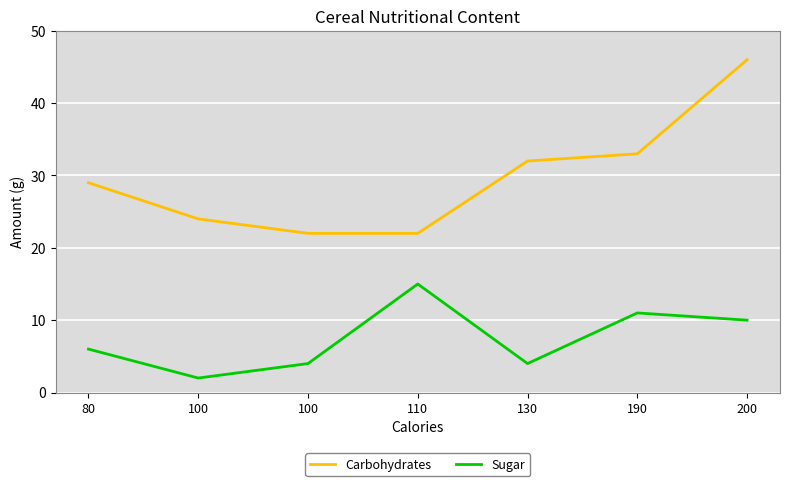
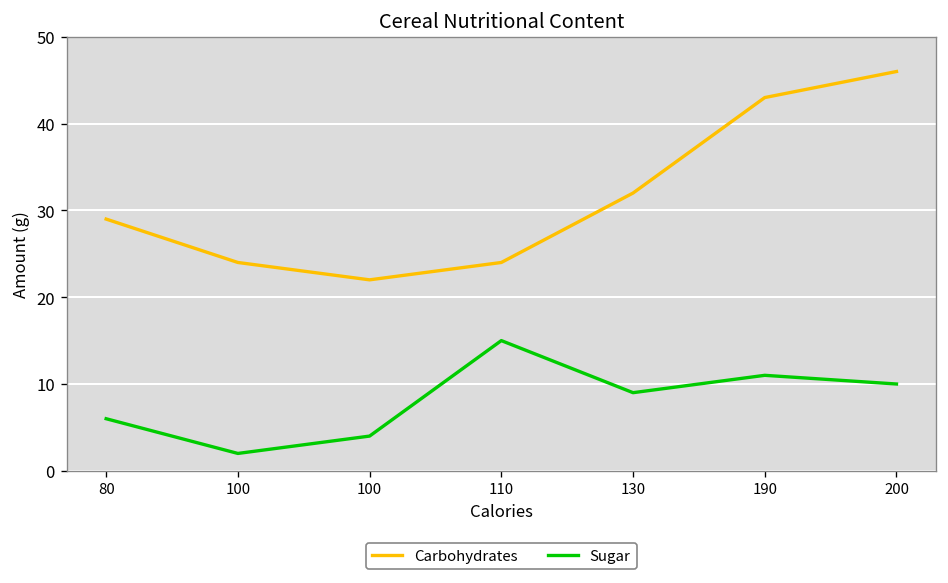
Carbohydrates, 110: 22 -> 24
Sugar, 130: 4 -> 9
Carbohydrates, 190: 33 -> 43
